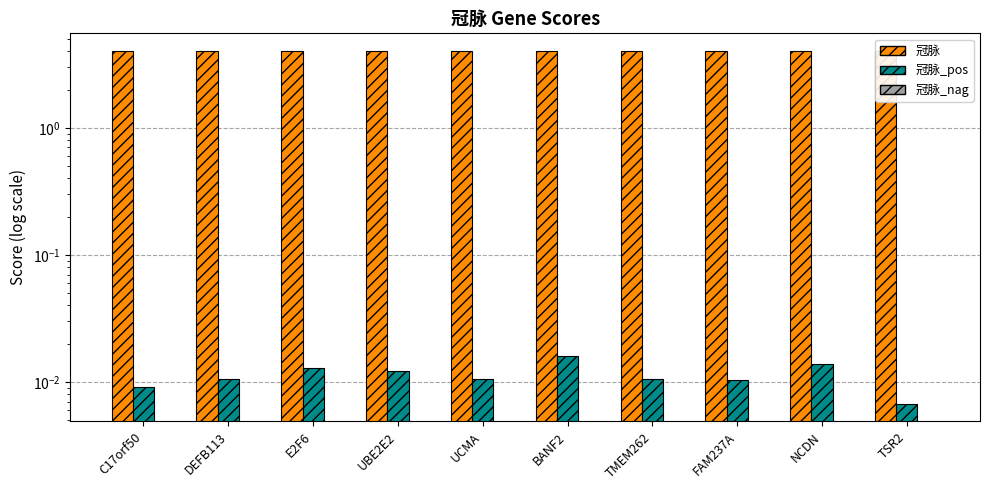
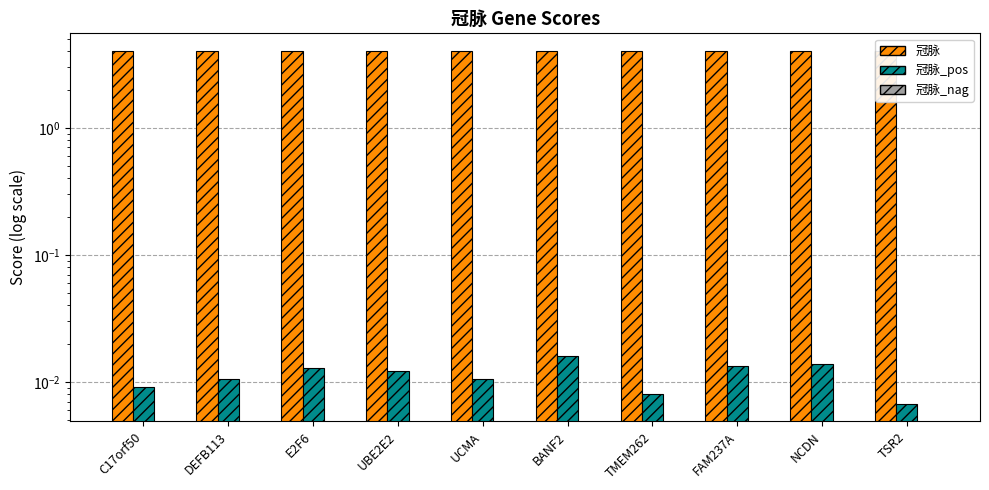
冠脉_pos, TMEM262: 0.010 -> 0.008
冠脉_pos, FAM237A: 0.010 -> 0.013
